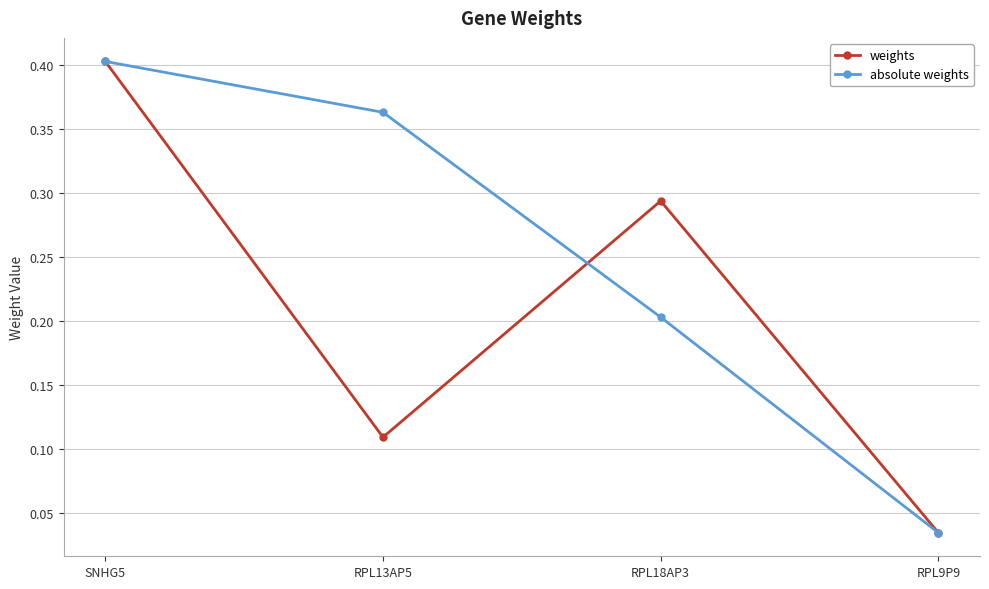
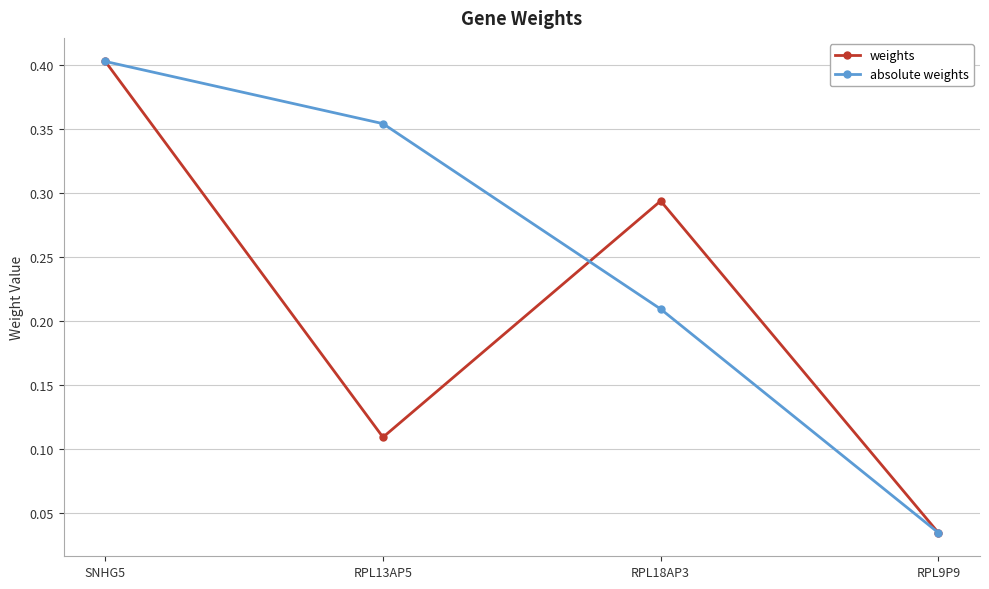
absolute weights, RPL13AP5: 0.363 -> 0.354
absolute weights, RPL18AP3: 0.203 -> 0.209
